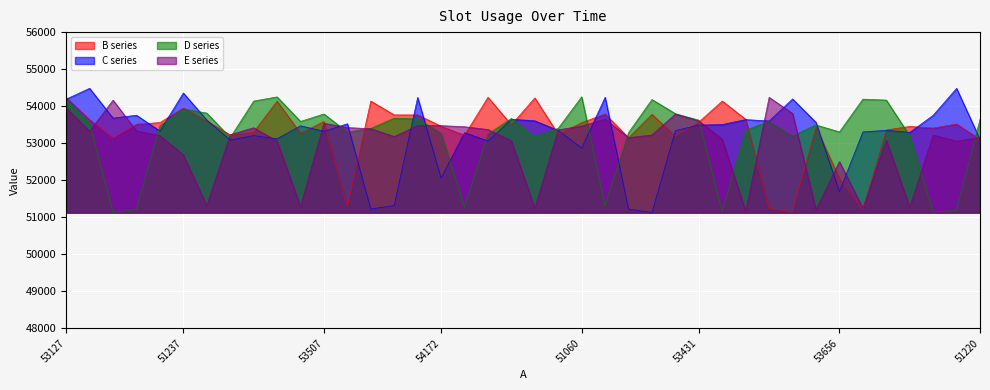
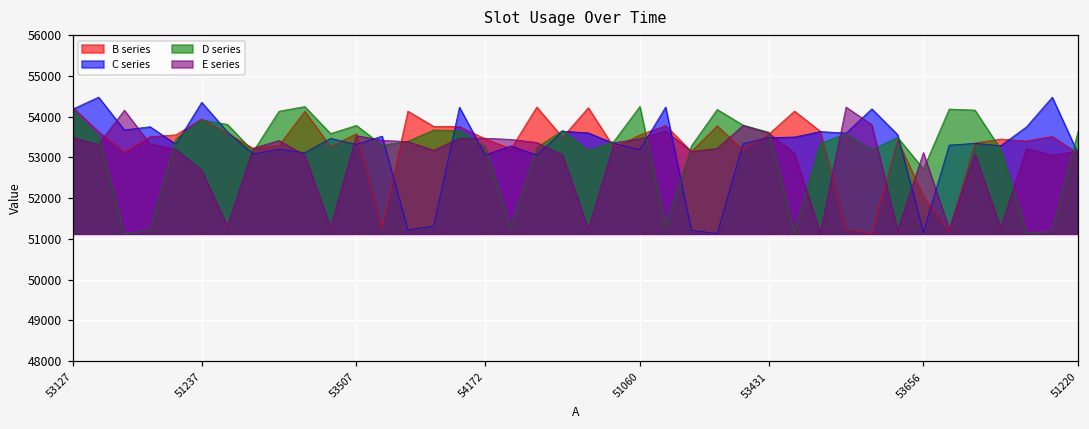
E series, 53127: 54000 -> 53500
C series, 54172: 52100 -> 53100
C series, 51060: 52900 -> 53200
C series, 53656: 51700 -> 51200
D series, 53656: 53300 -> 52700
E series, 53656: 52500 -> 53100
